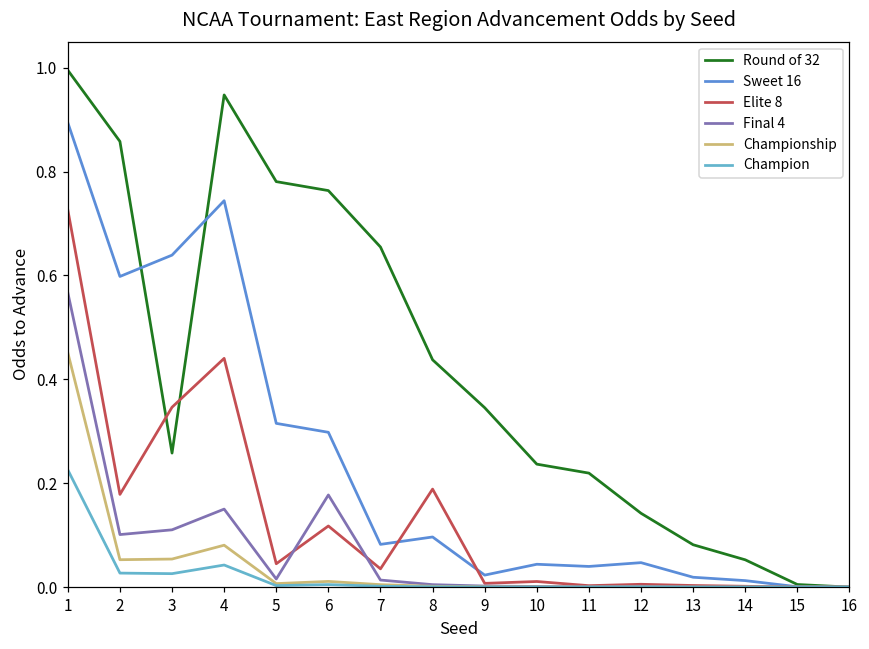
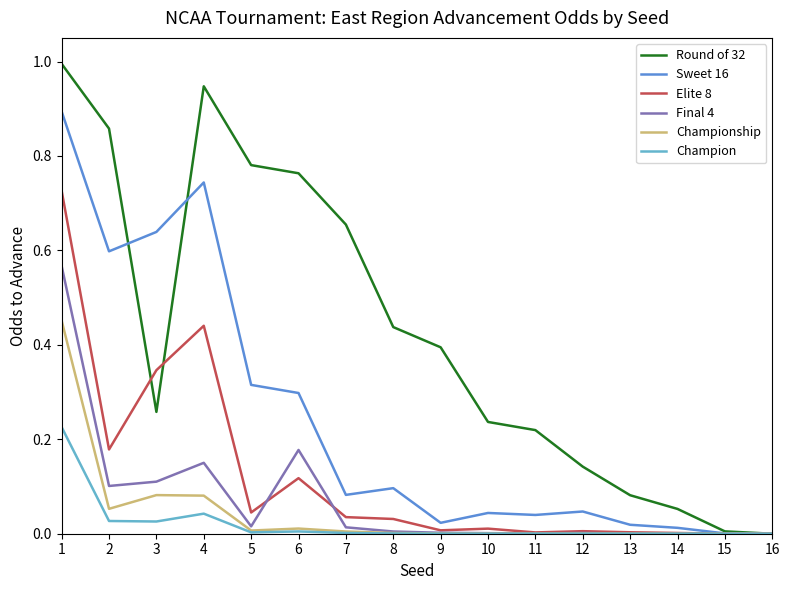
Championship, 3: 0.05 -> 0.08
Elite 8, 8: 0.19 -> 0.03
Round of 32, 9: 0.35 -> 0.39
